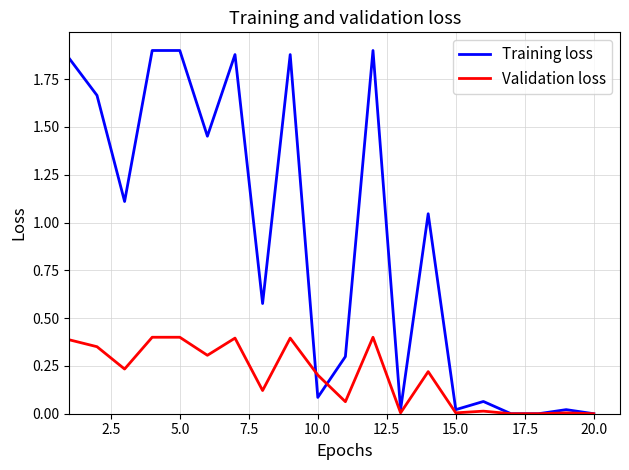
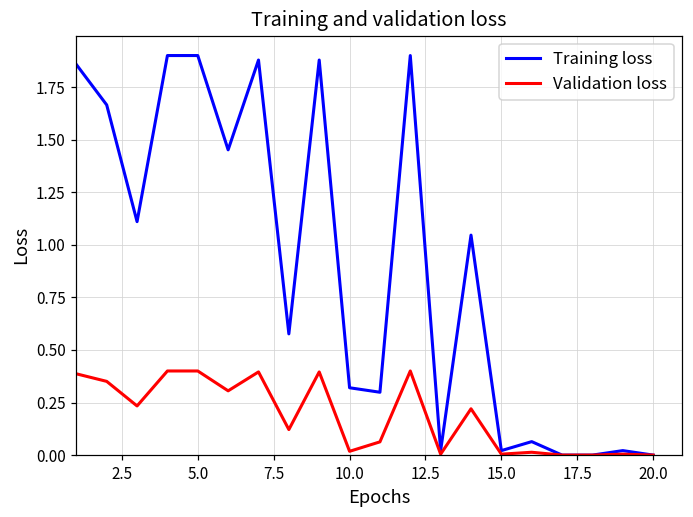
Training loss, 10.0: 0.09 -> 0.32
Validation loss, 10.0: 0.20 -> 0.02
